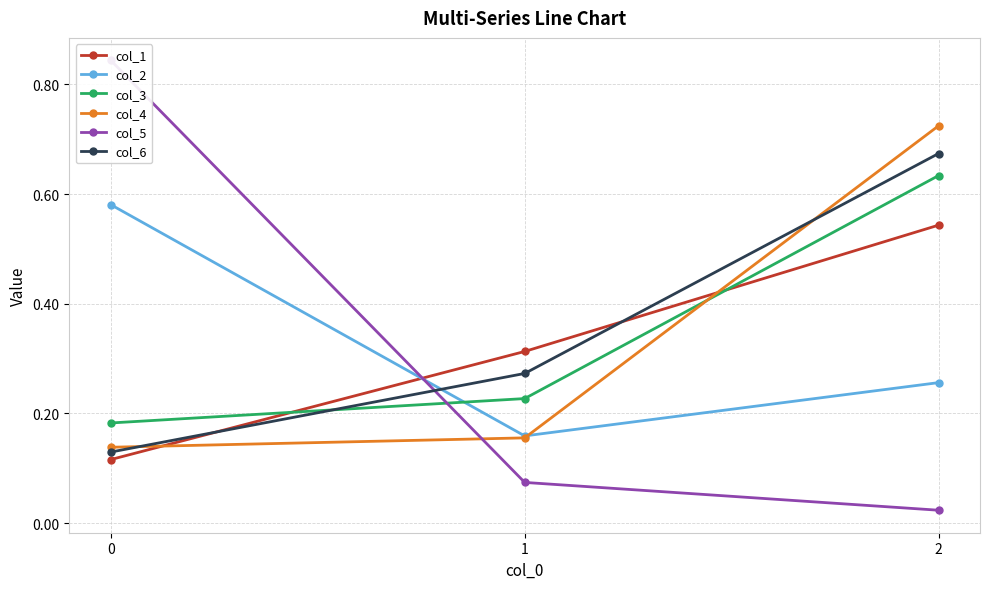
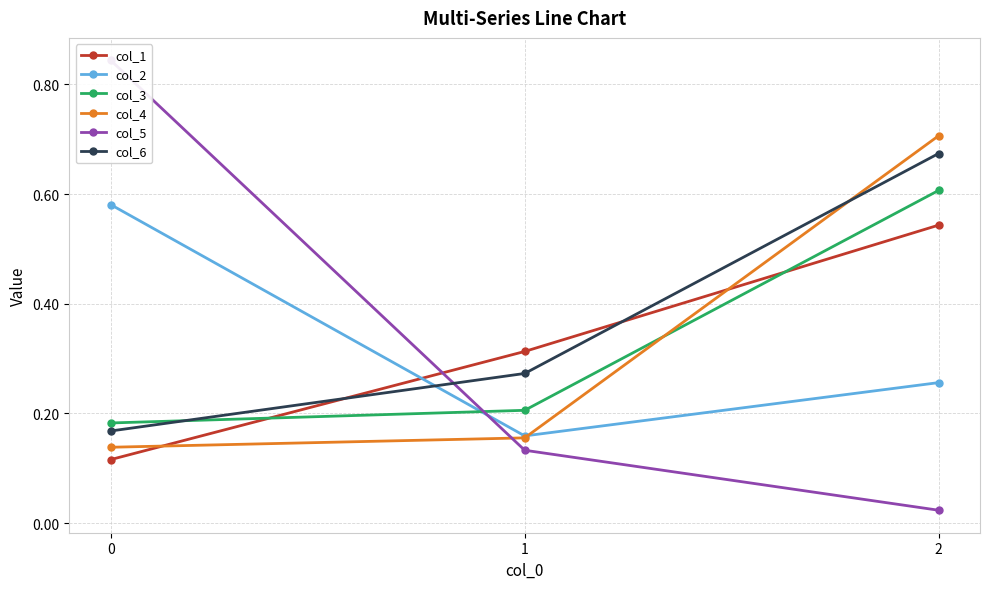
col_6, 0: 0.13 -> 0.17
col_3, 1: 0.23 -> 0.21
col_5, 1: 0.07 -> 0.13
col_3, 2: 0.63 -> 0.61
col_4, 2: 0.72 -> 0.71
